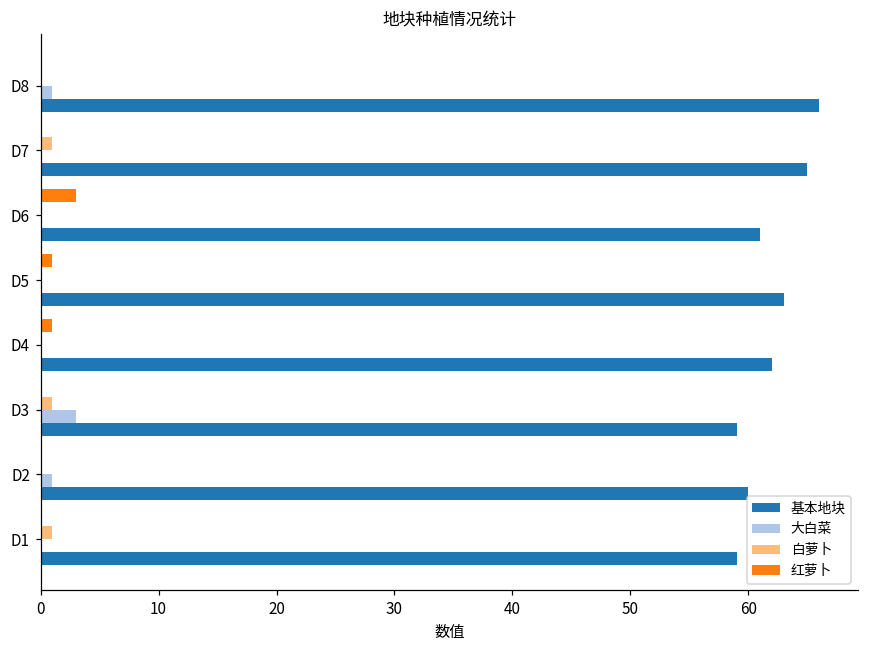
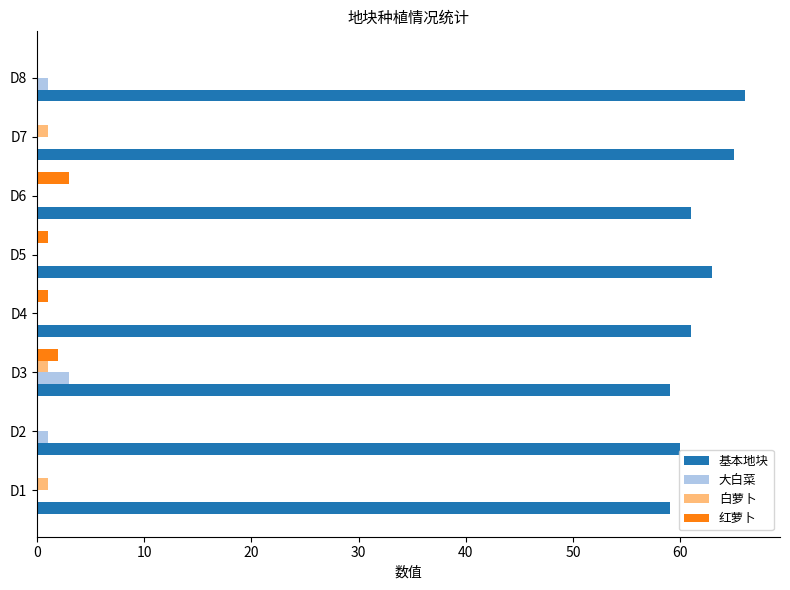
基本地块, D4: 62 -> 61
红萝卜, D3: 0 -> 2
